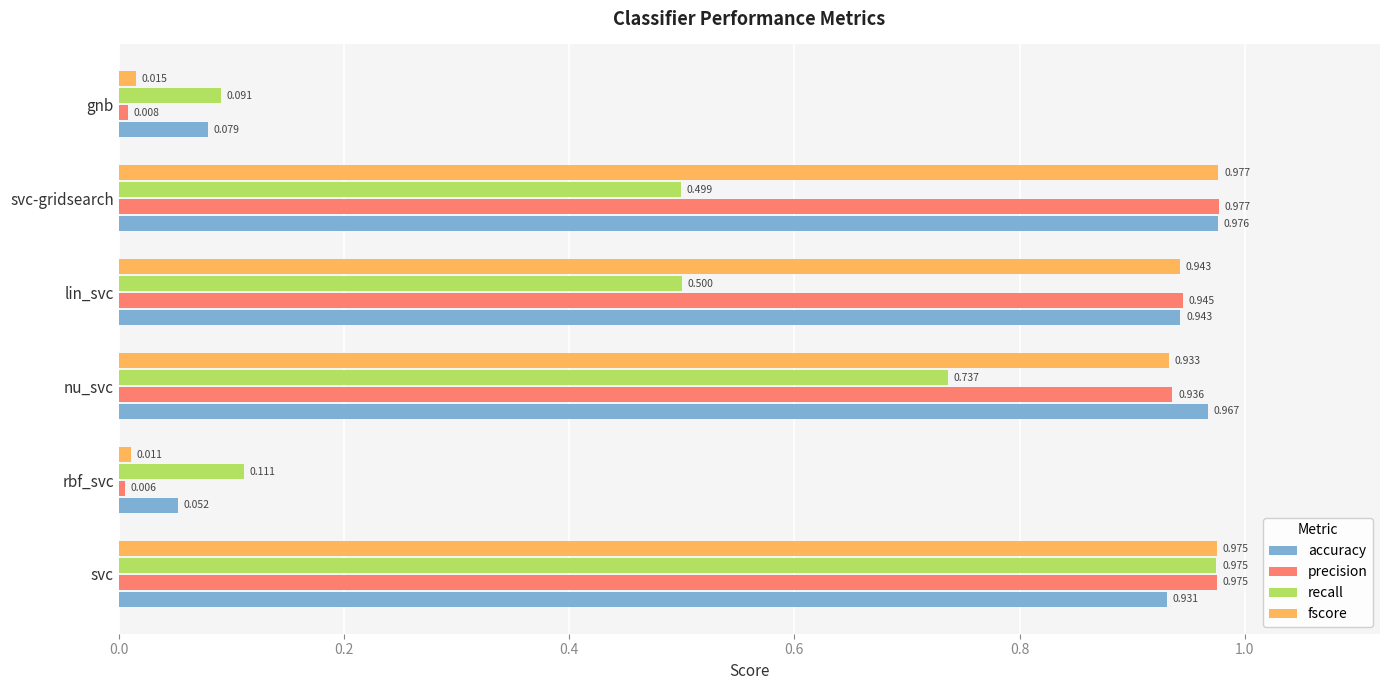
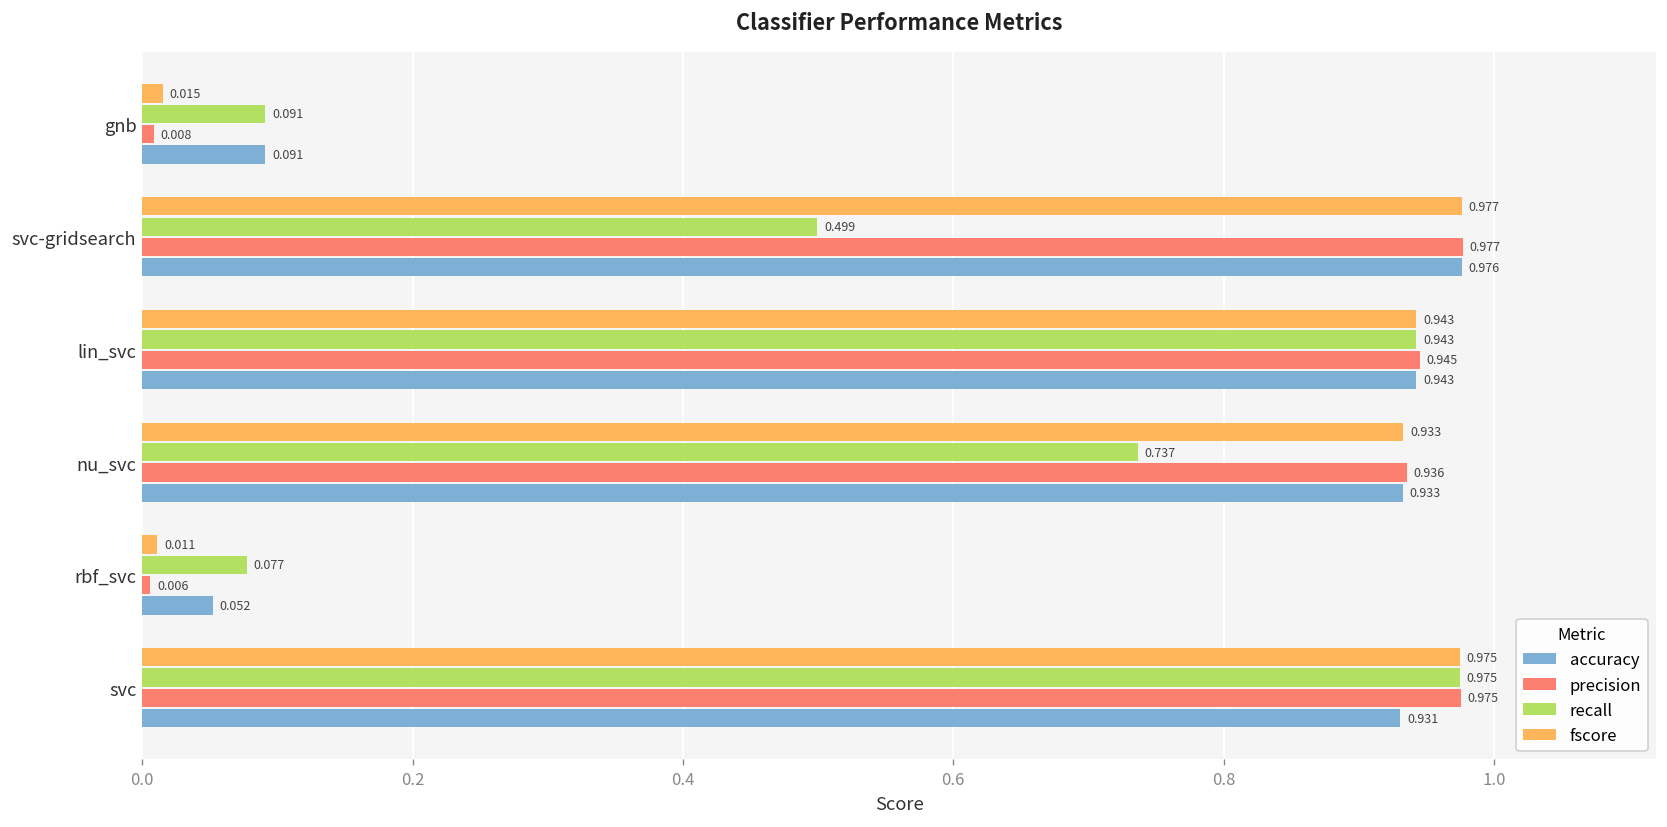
accuracy, gnb: 0.079 -> 0.091
recall, lin_svc: 0.500 -> 0.943
accuracy, nu_svc: 0.967 -> 0.933
recall, rbf_svc: 0.111 -> 0.077
